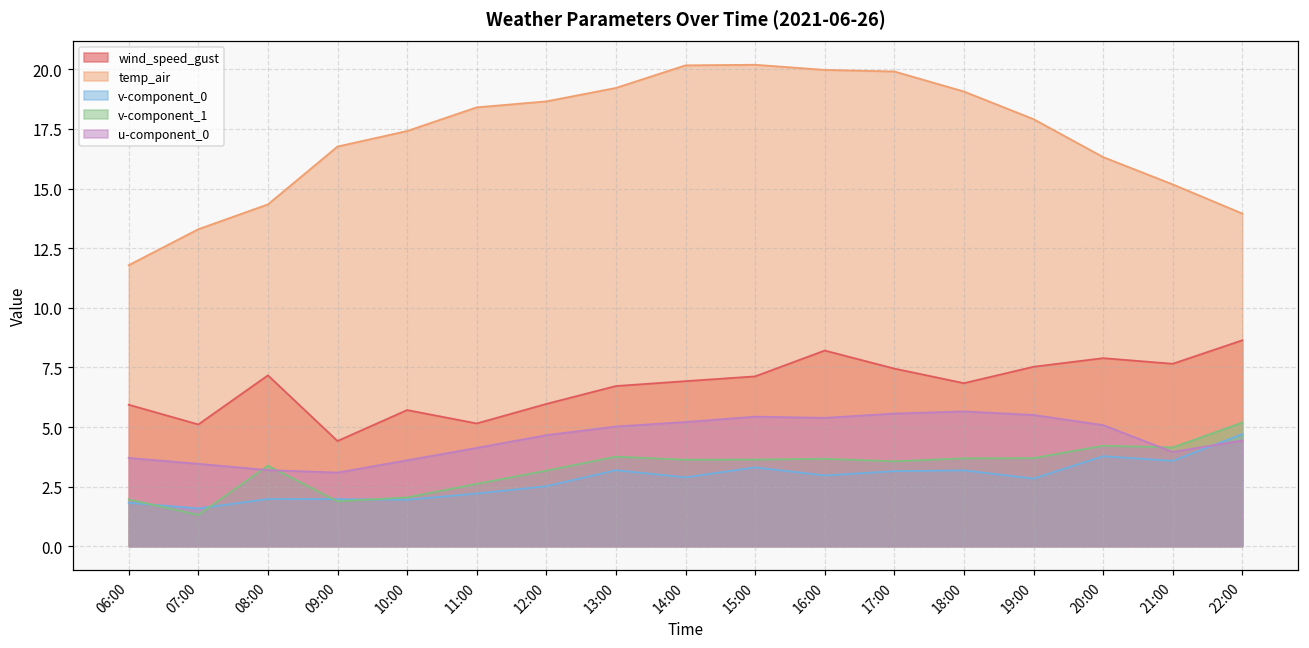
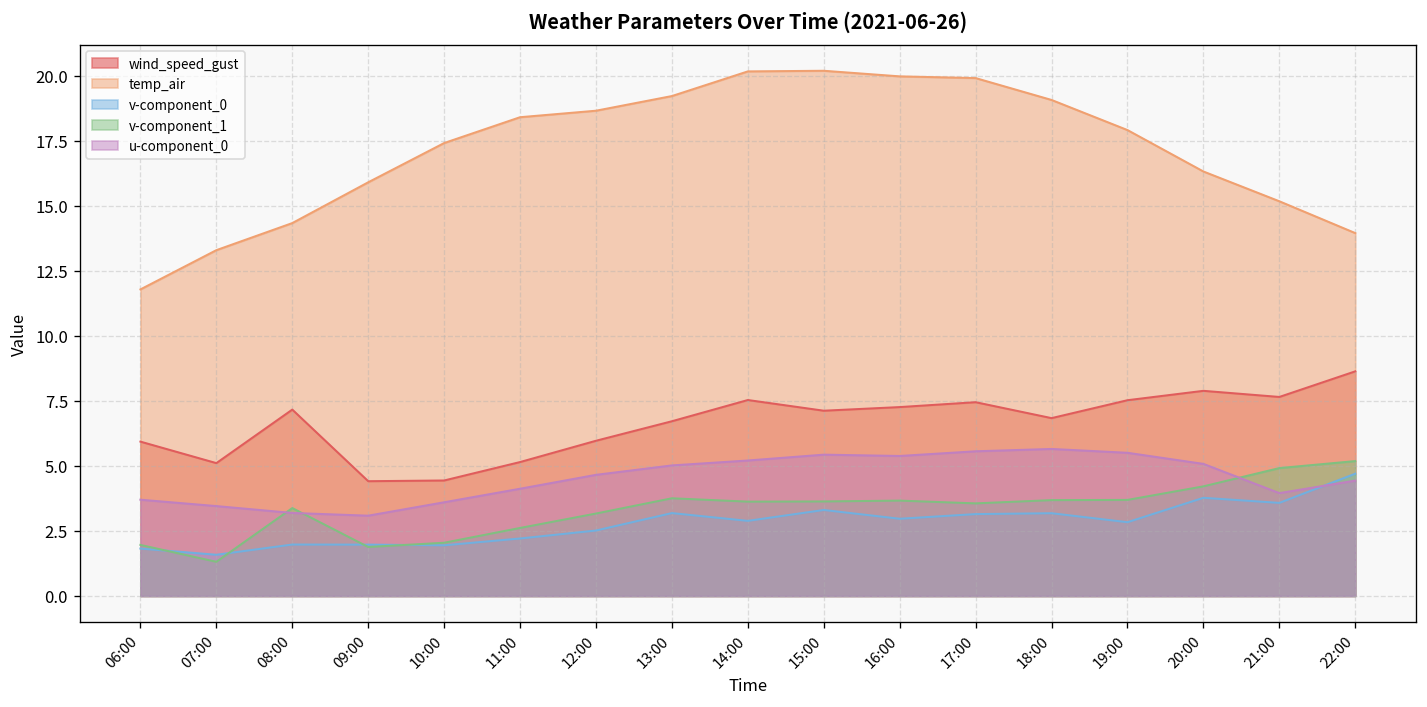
temp_air, 09:00: 16.8 -> 15.9
wind_speed_gust, 10:00: 5.7 -> 4.4
wind_speed_gust, 14:00: 6.9 -> 7.5
wind_speed_gust, 16:00: 8.2 -> 7.3
v-component_1, 21:00: 4.1 -> 4.9
